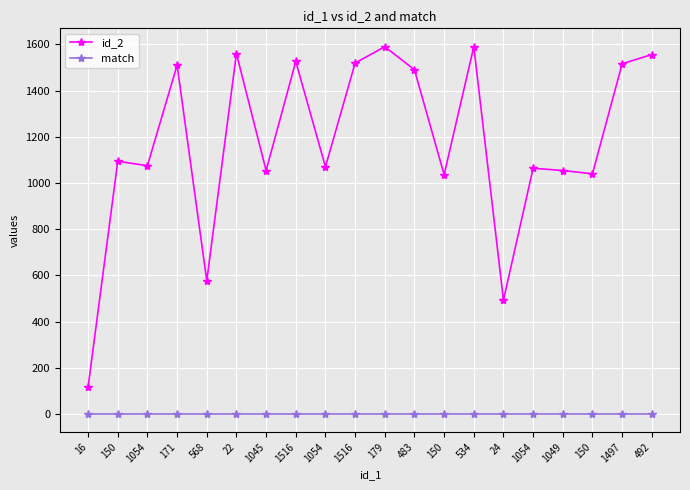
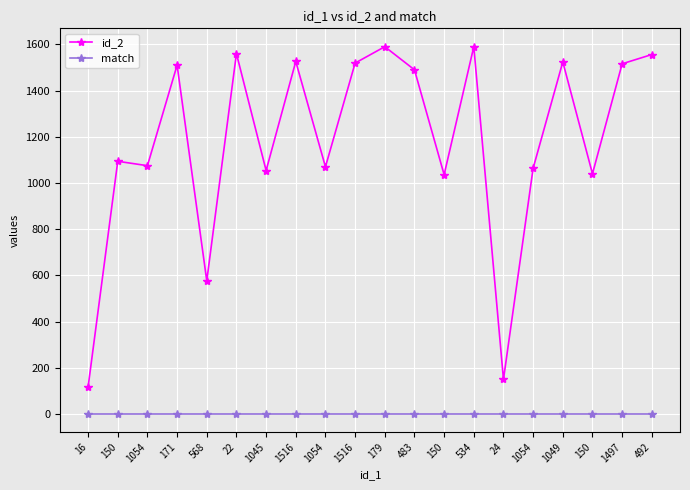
id_2, 24: 490 -> 150
id_2, 1049: 1050 -> 1520
